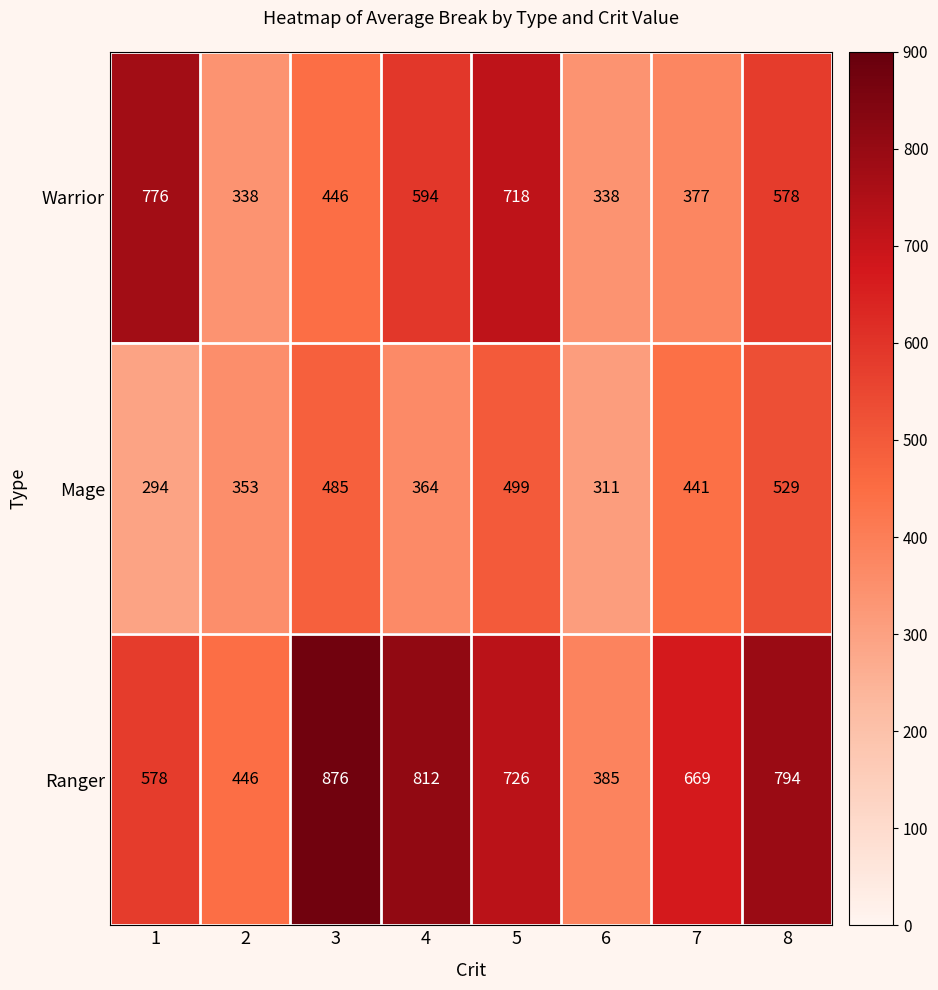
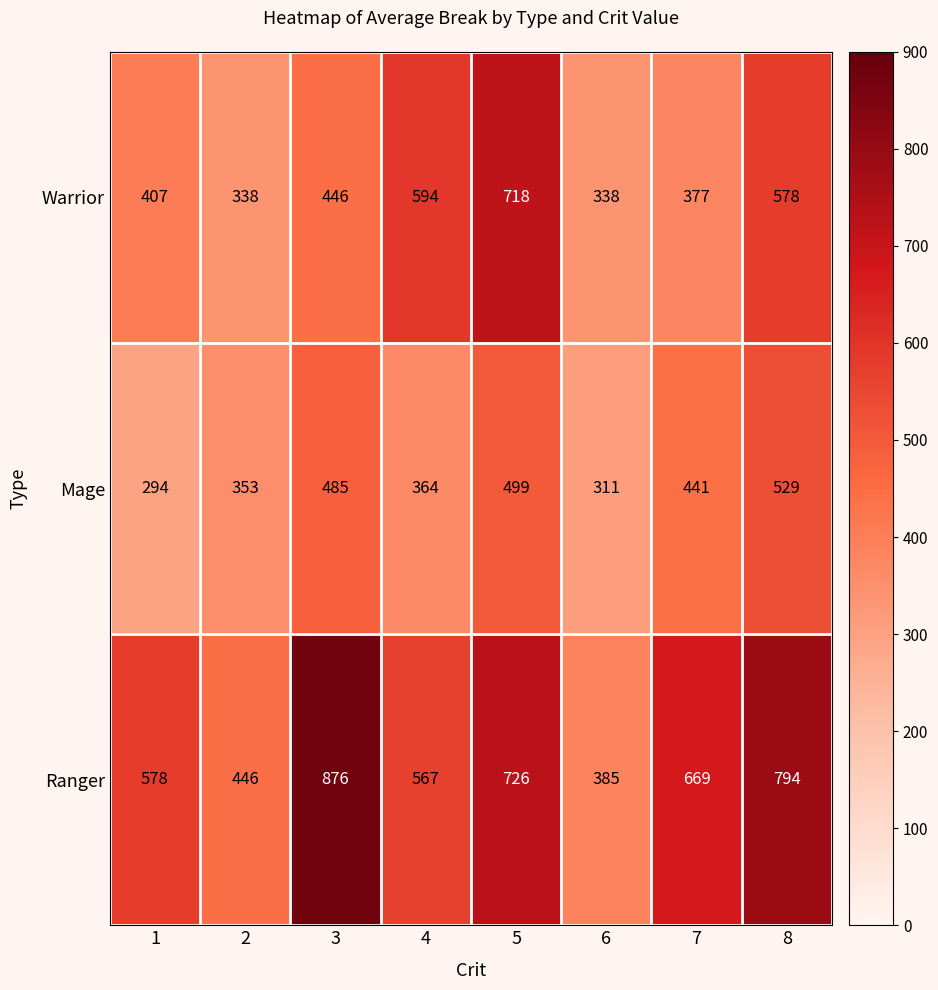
Warrior, 1: 776 -> 407
Ranger, 4: 812 -> 567
